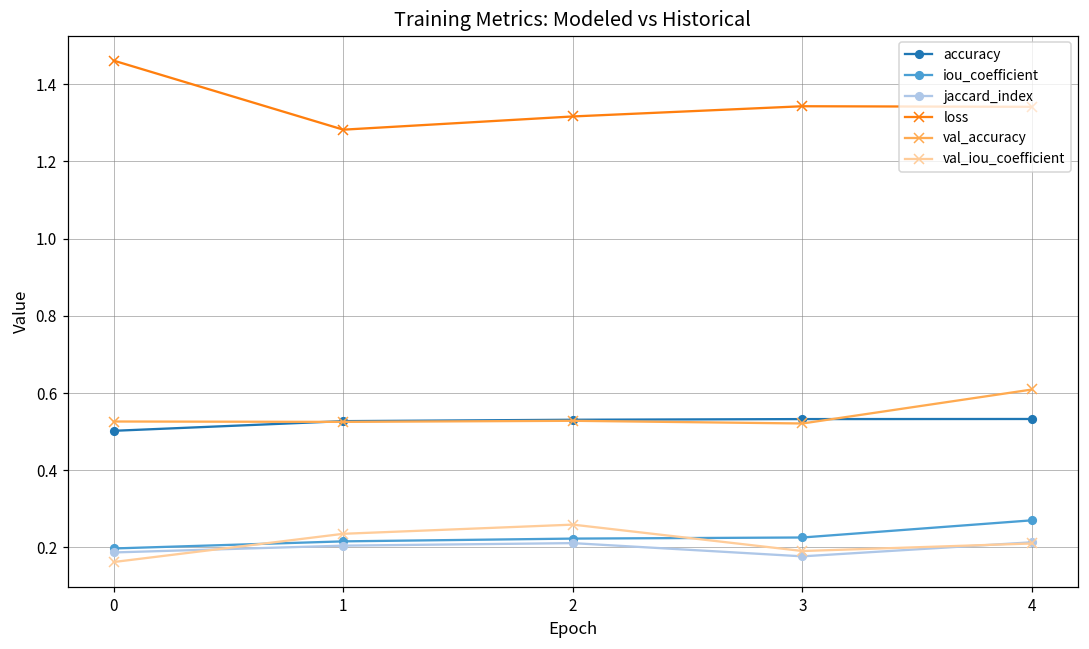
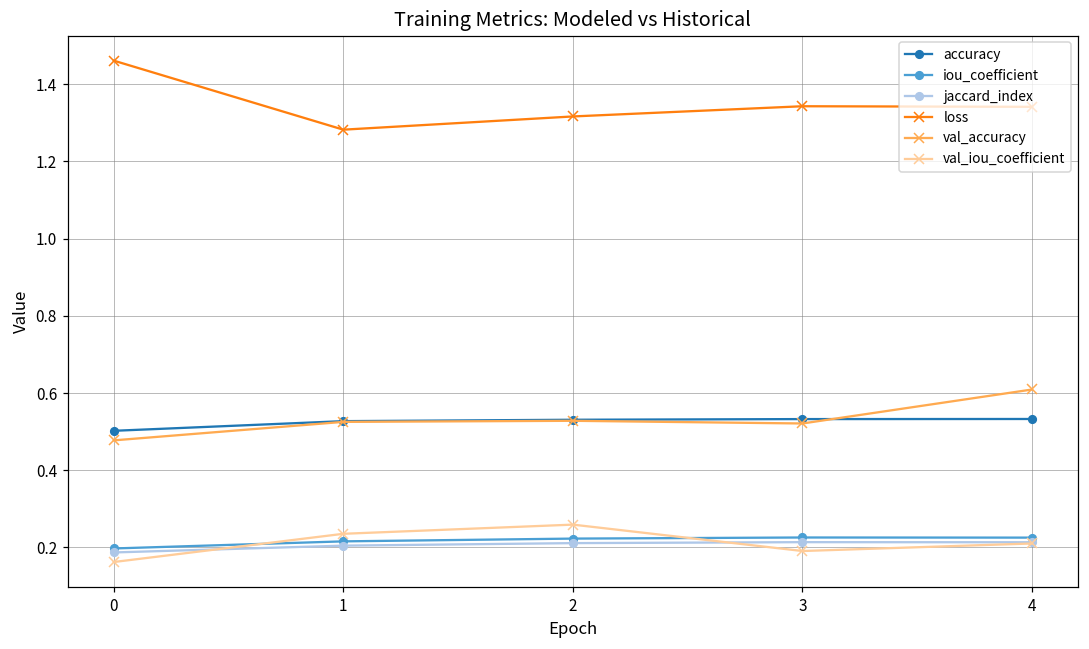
val_accuracy, 0: 0.53 -> 0.48
jaccard_index, 3: 0.18 -> 0.21
iou_coefficient, 4: 0.27 -> 0.23
